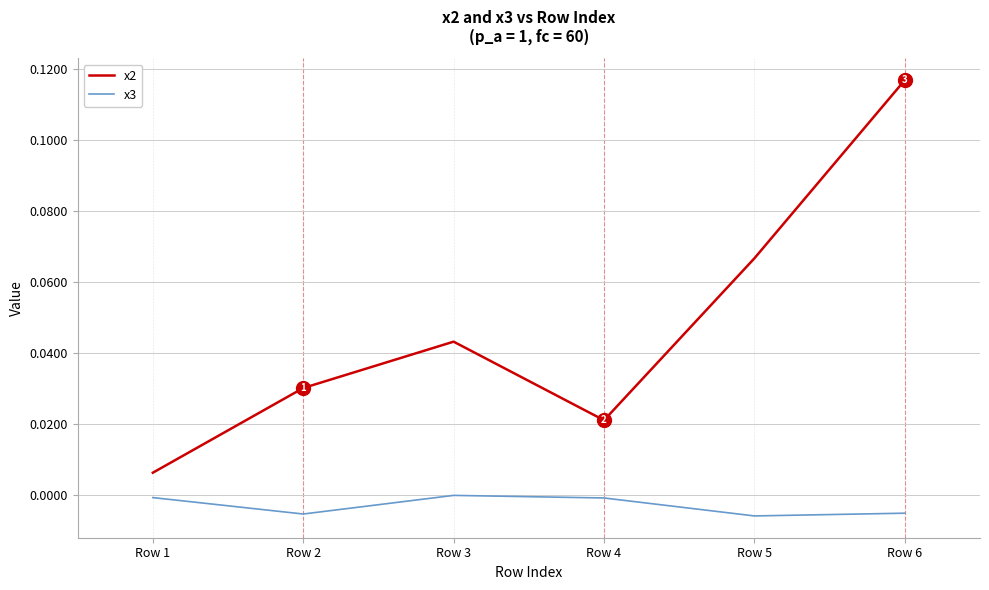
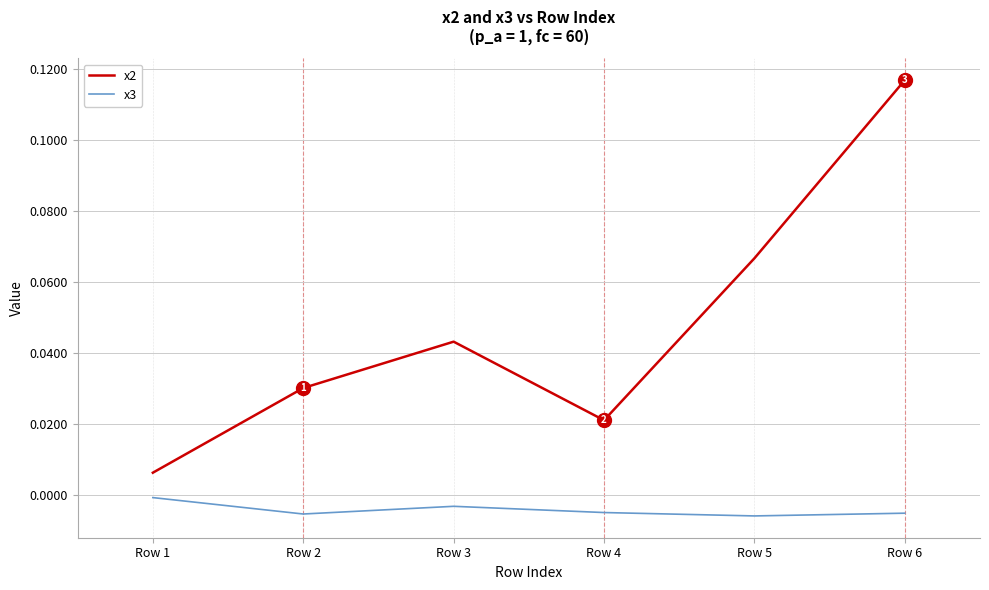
x3, Row 3: 0.000 -> -0.003
x3, Row 4: -0.001 -> -0.005
